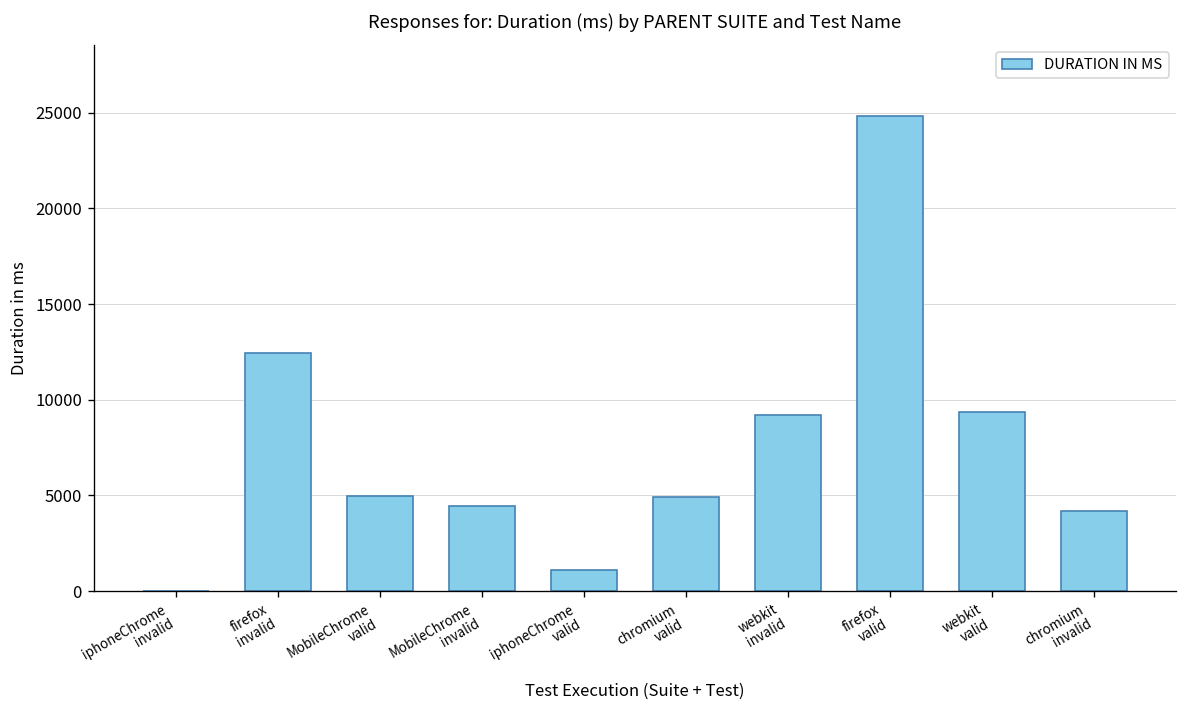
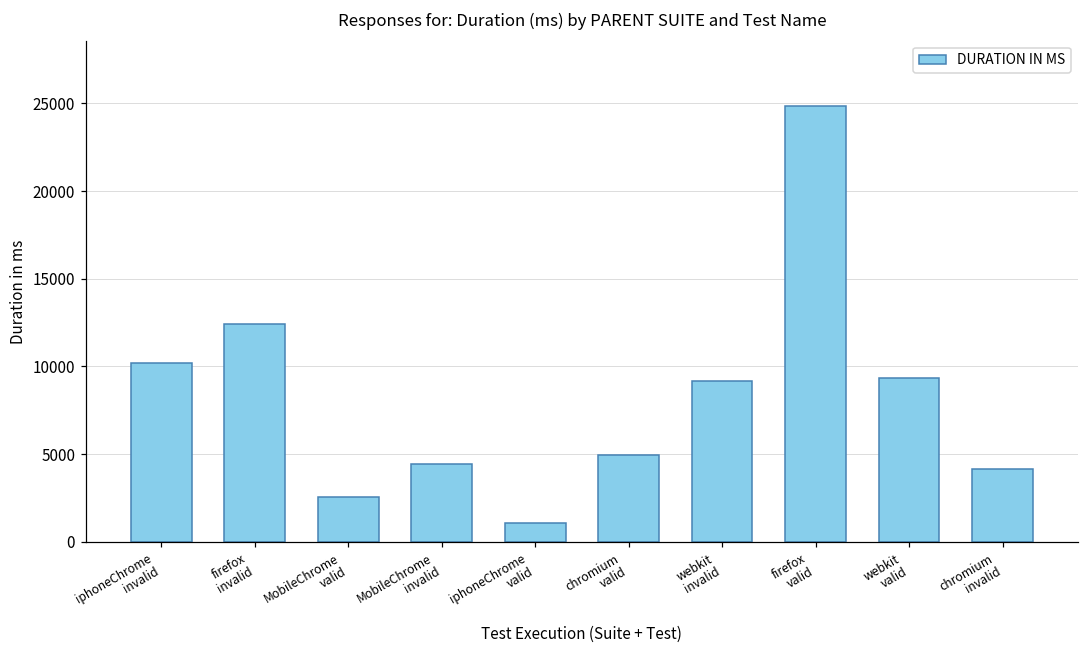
iphoneChrome invalid: 0 -> 10200
MobileChrome valid: 5000 -> 2600
